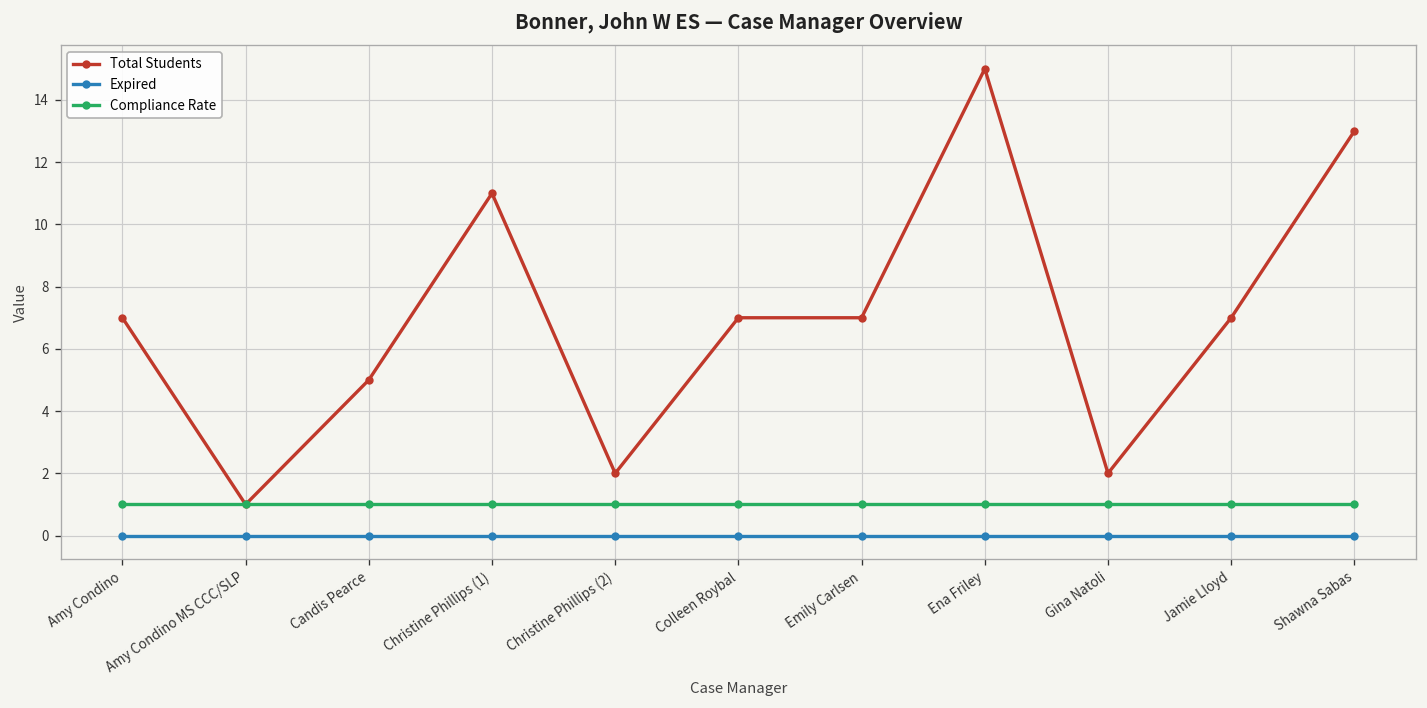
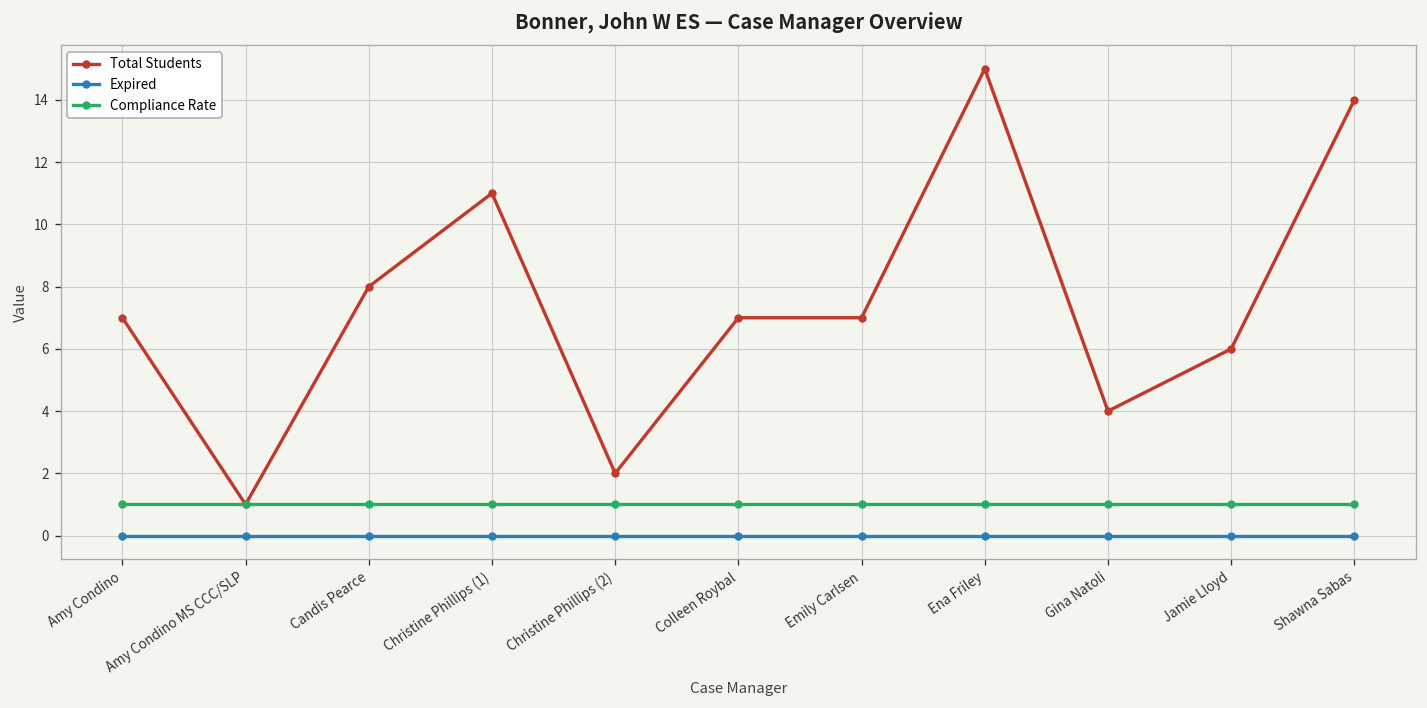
Total Students, Candis Pearce: 5 -> 8
Total Students, Gina Natoli: 2 -> 4
Total Students, Jamie Lloyd: 7 -> 6
Total Students, Shawna Sabas: 13 -> 14
